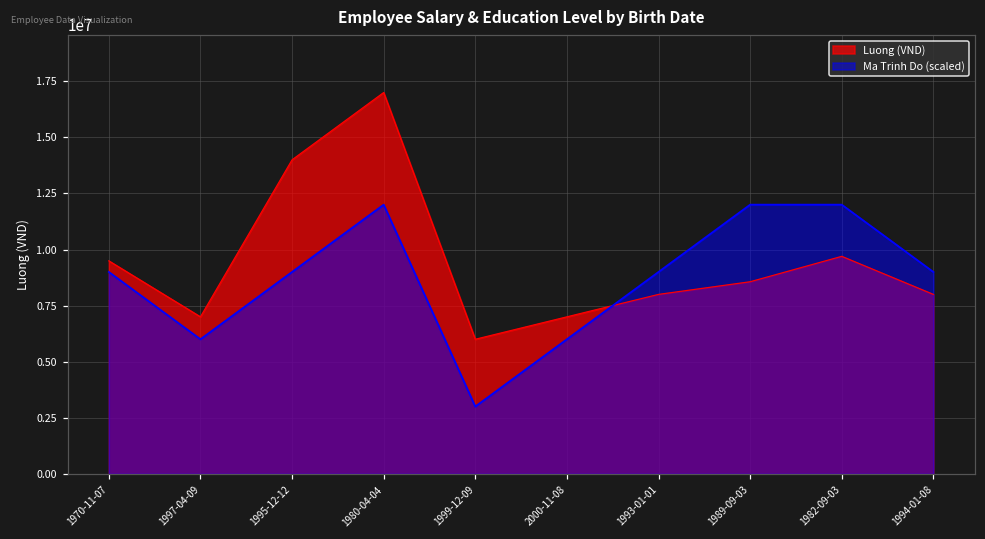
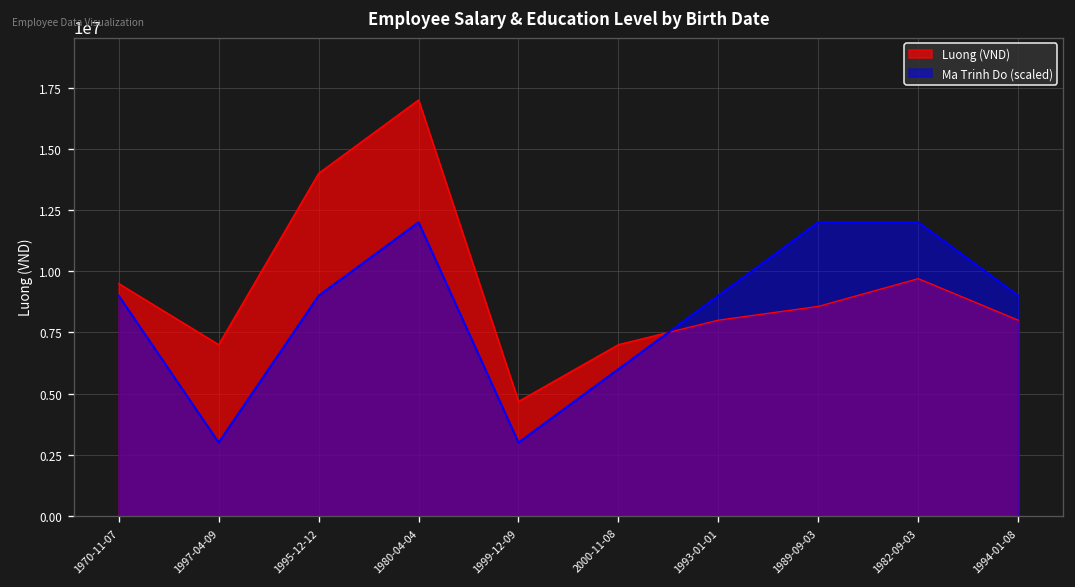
Ma Trinh Do (scaled), 1997-04-09: 6000000 -> 3000000
Luong (VND), 1999-12-09: 6000000 -> 4700000
